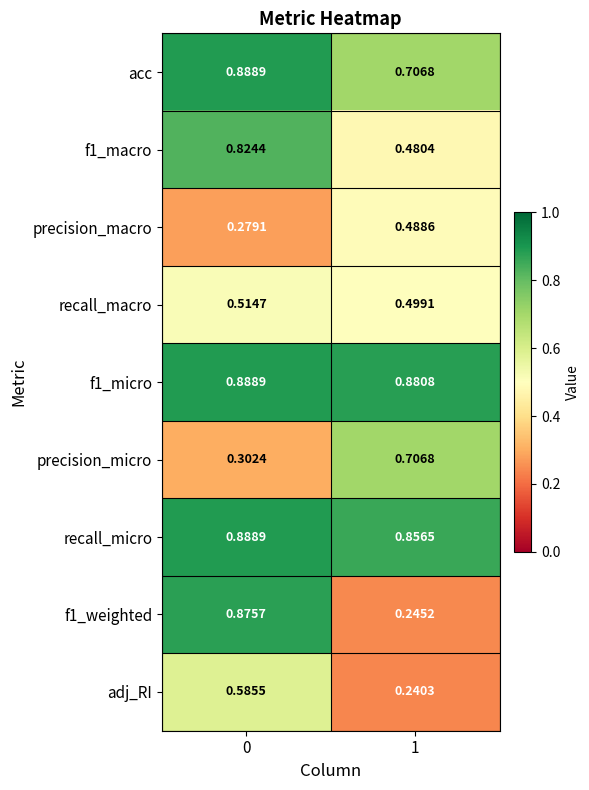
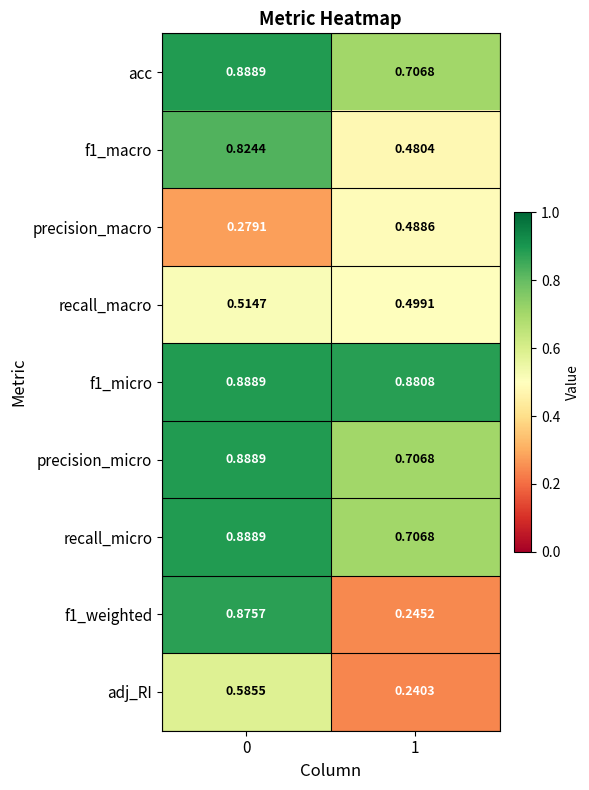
precision_micro, 0: 0.3024 -> 0.8889
recall_micro, 1: 0.8565 -> 0.7068
